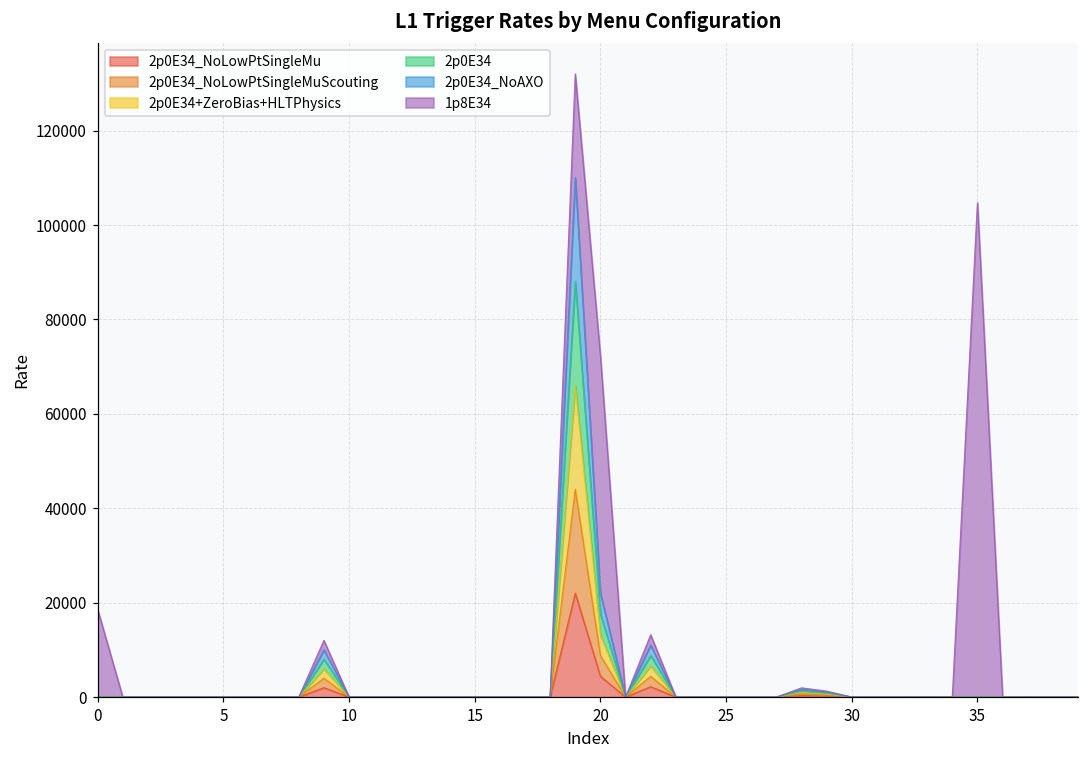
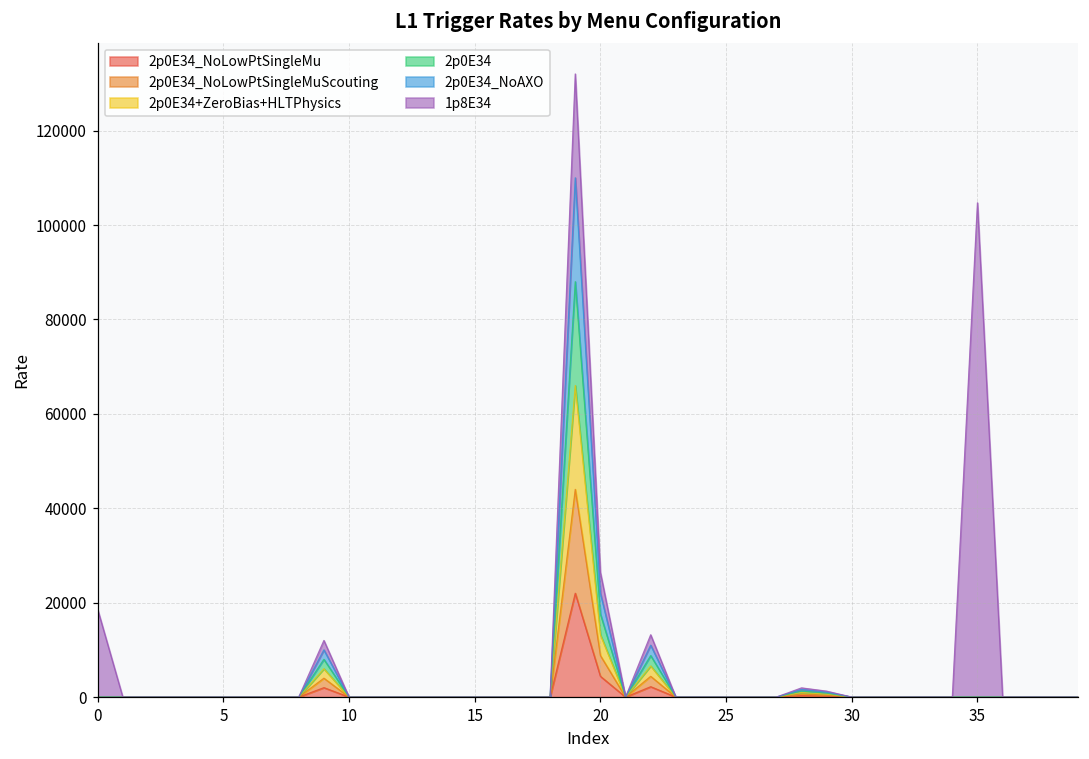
1p8E34, 20: 50000 -> 4000
